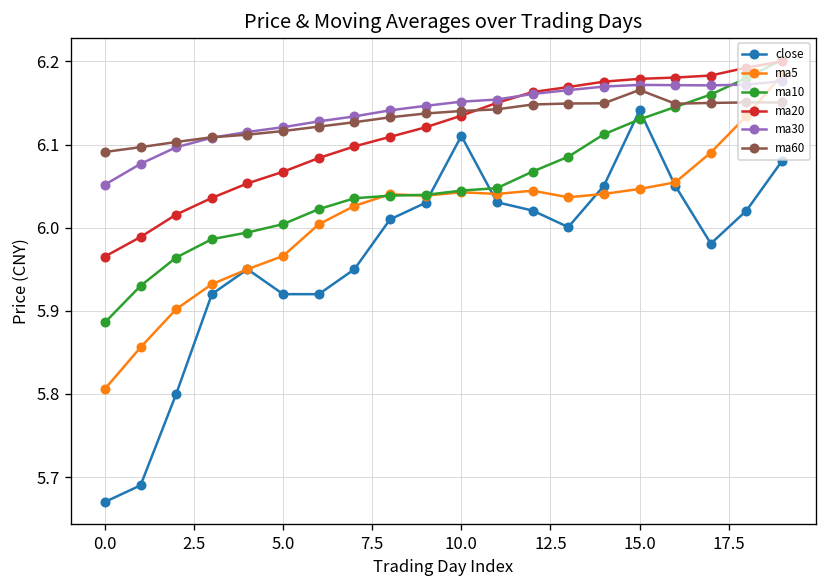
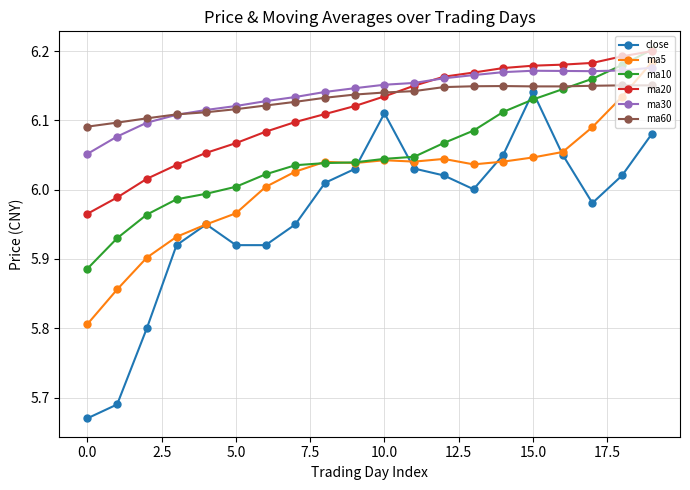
ma60, 15.0: 6.17 -> 6.15
